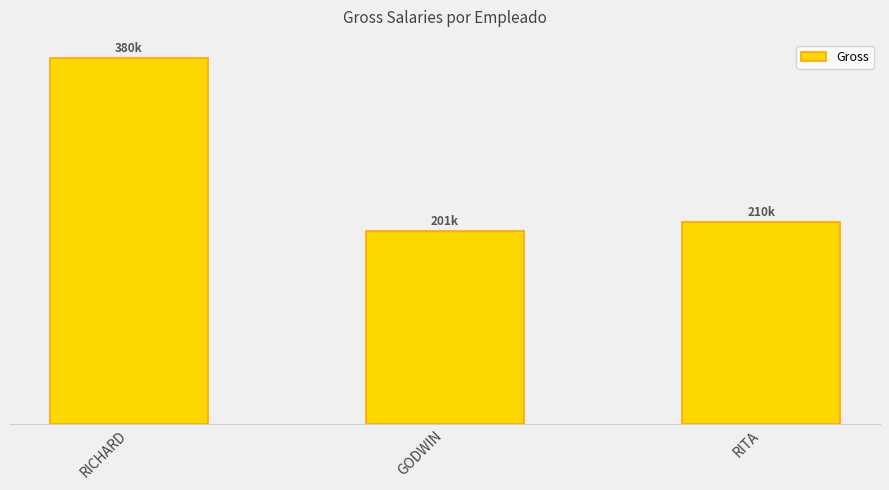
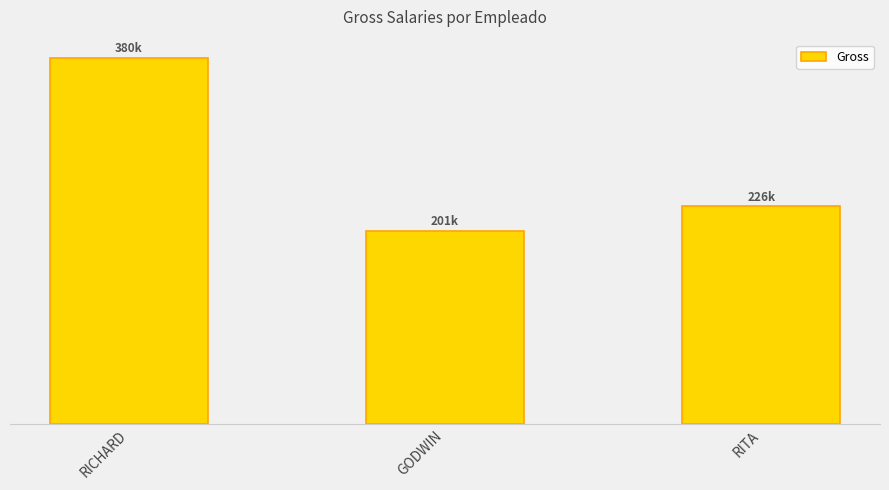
RITA: 210k -> 226k
